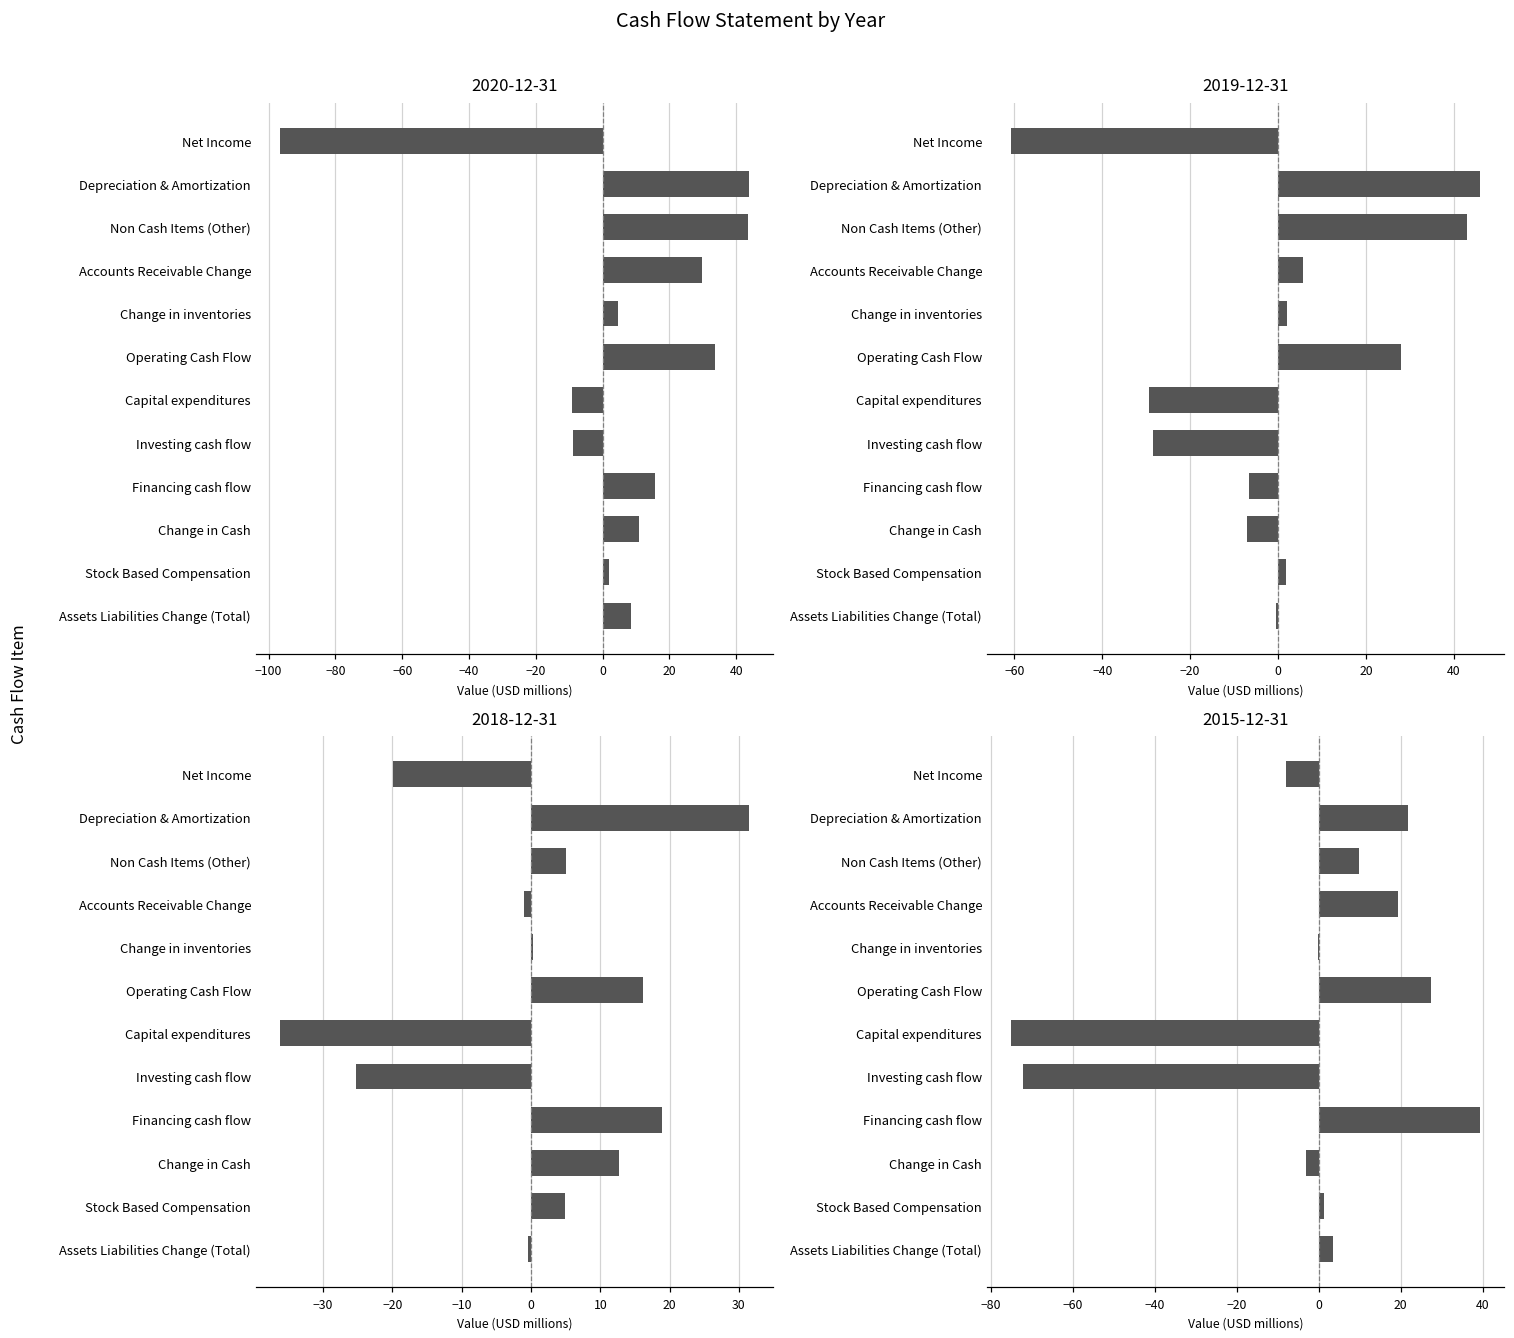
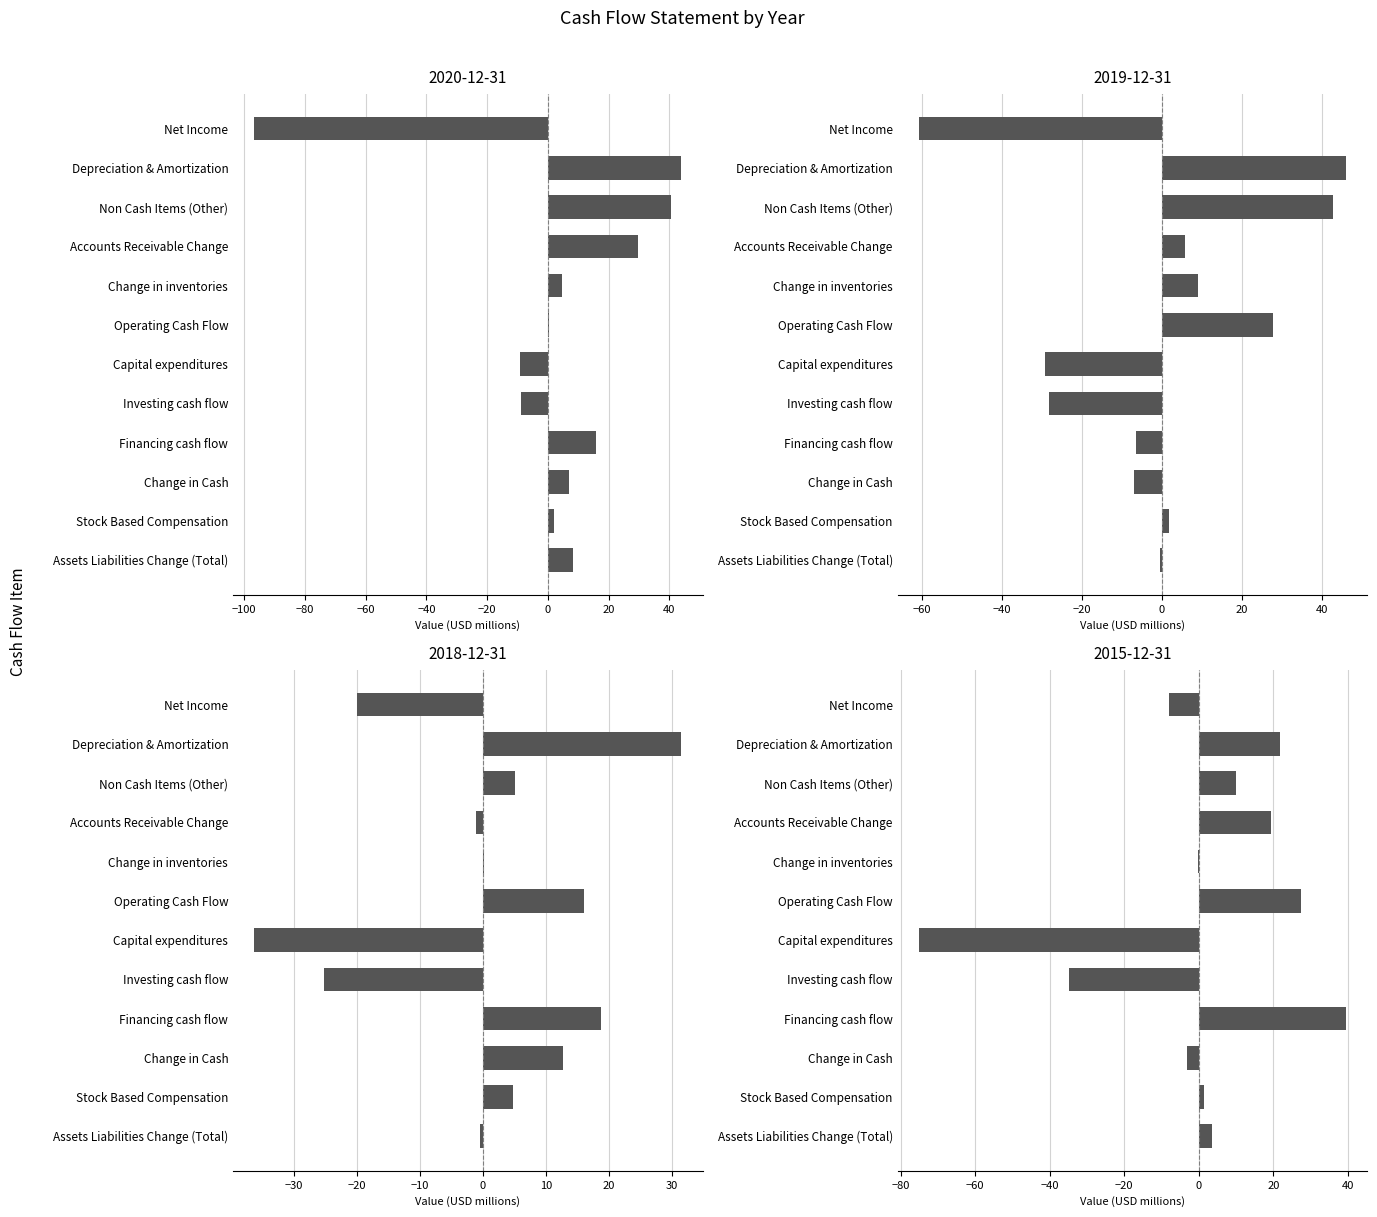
2020-12-31, Non Cash Items (Other): 44 -> 41
2020-12-31, Operating Cash Flow: 34 -> 0
2020-12-31, Change in Cash: 11 -> 7
2019-12-31, Change in inventories: 2 -> 9
2015-12-31, Investing cash flow: -72 -> -35
